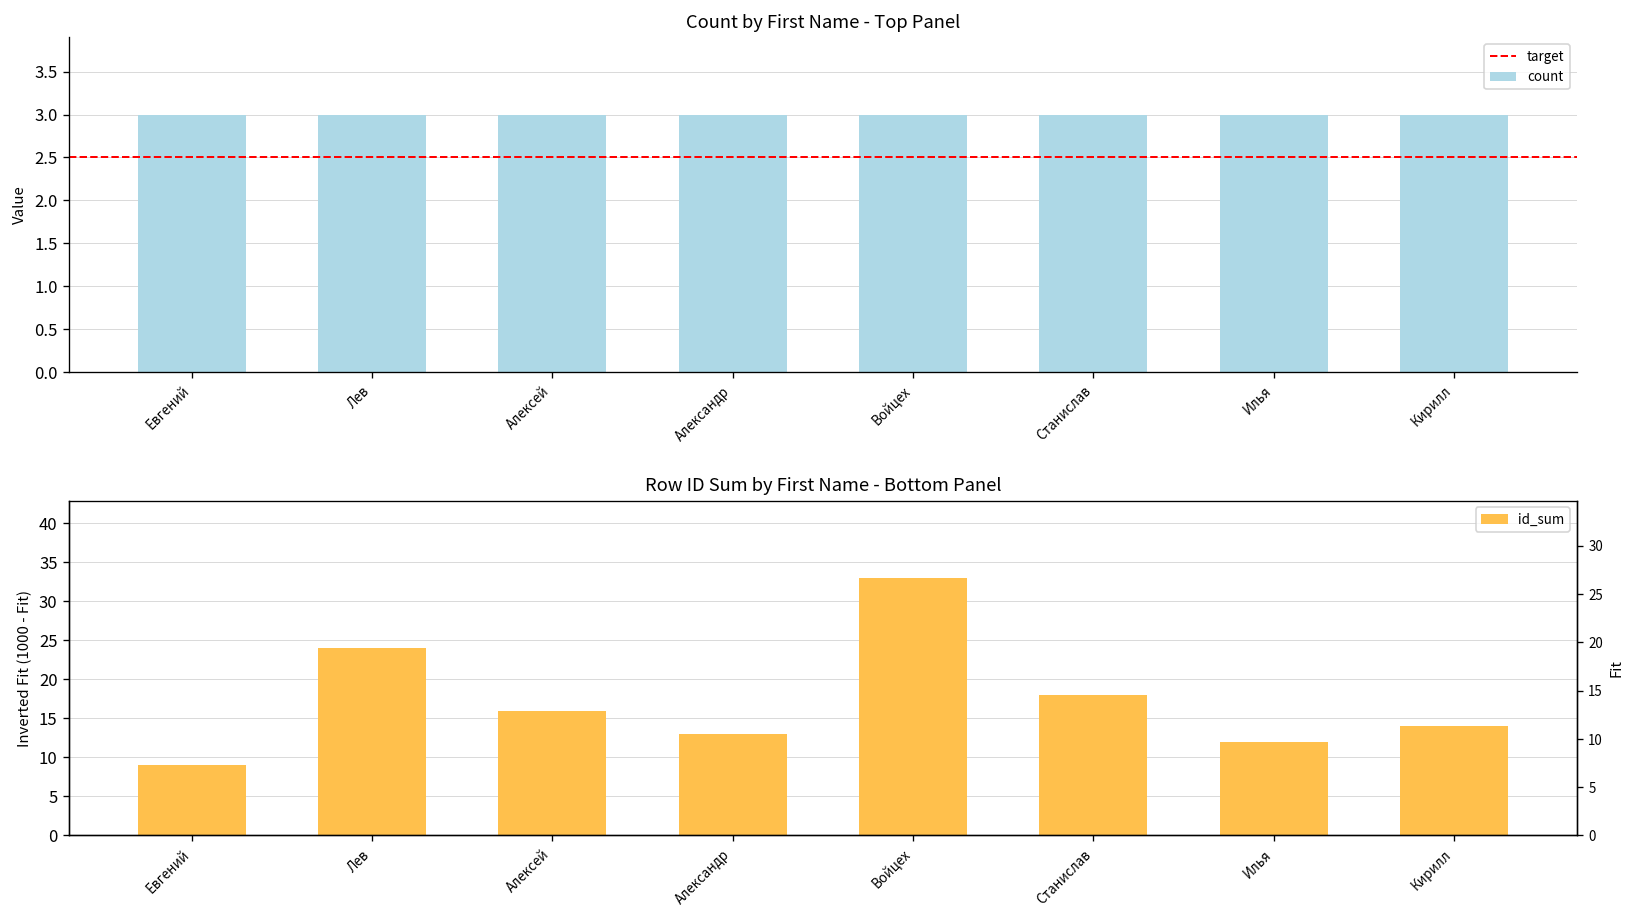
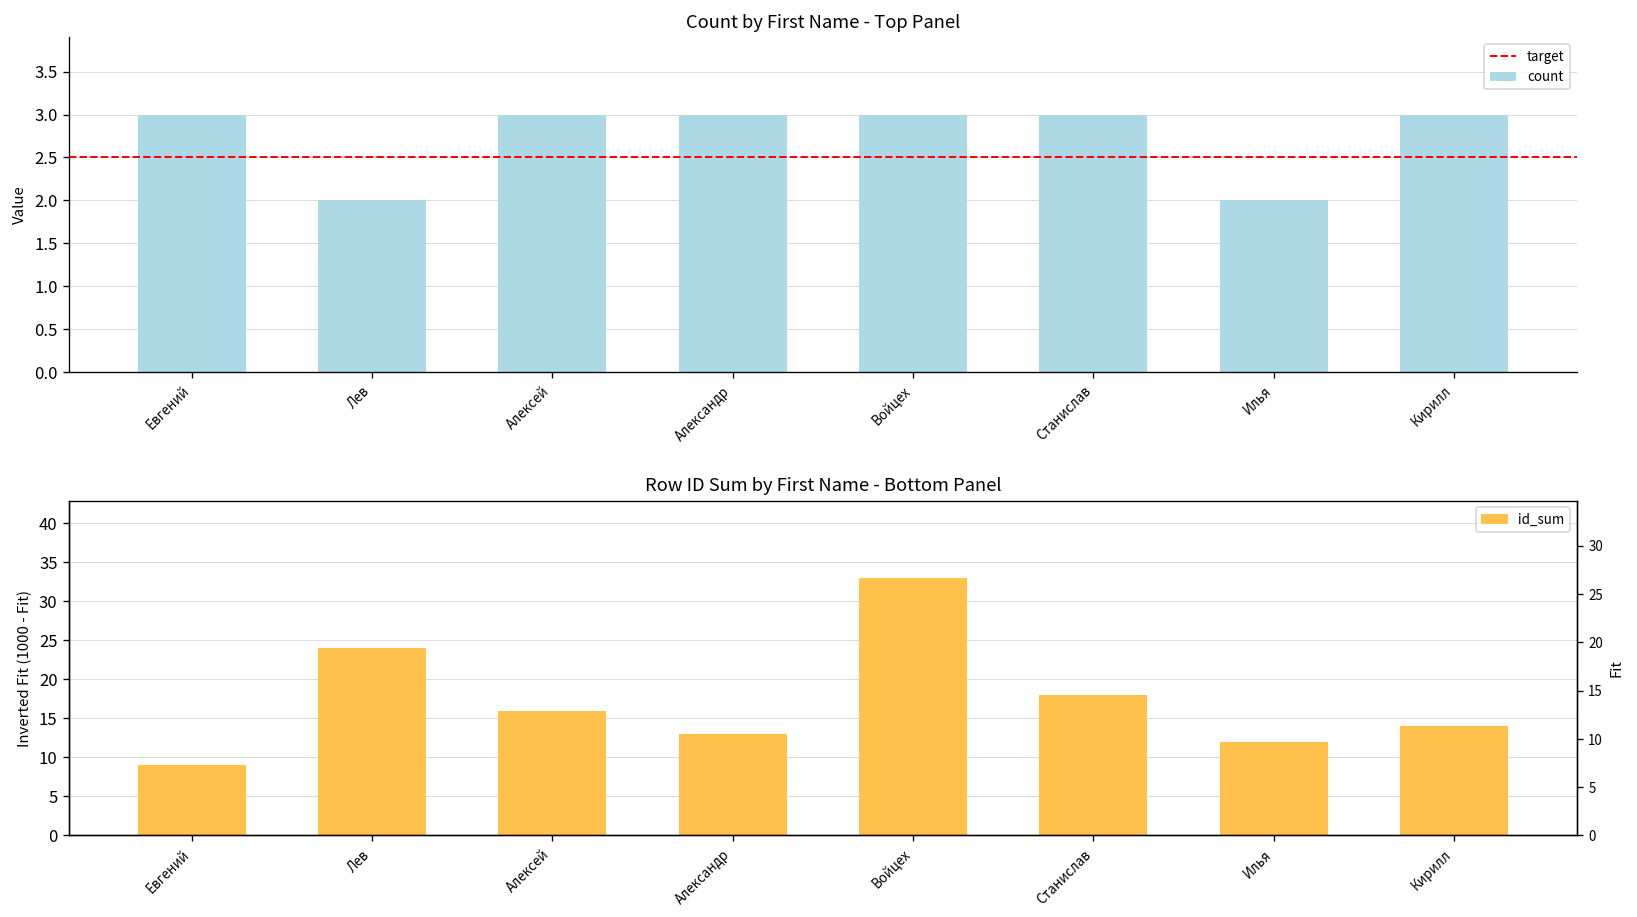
Count by First Name - Top Panel, Лев: 3 -> 2
Count by First Name - Top Panel, Илья: 3 -> 2
